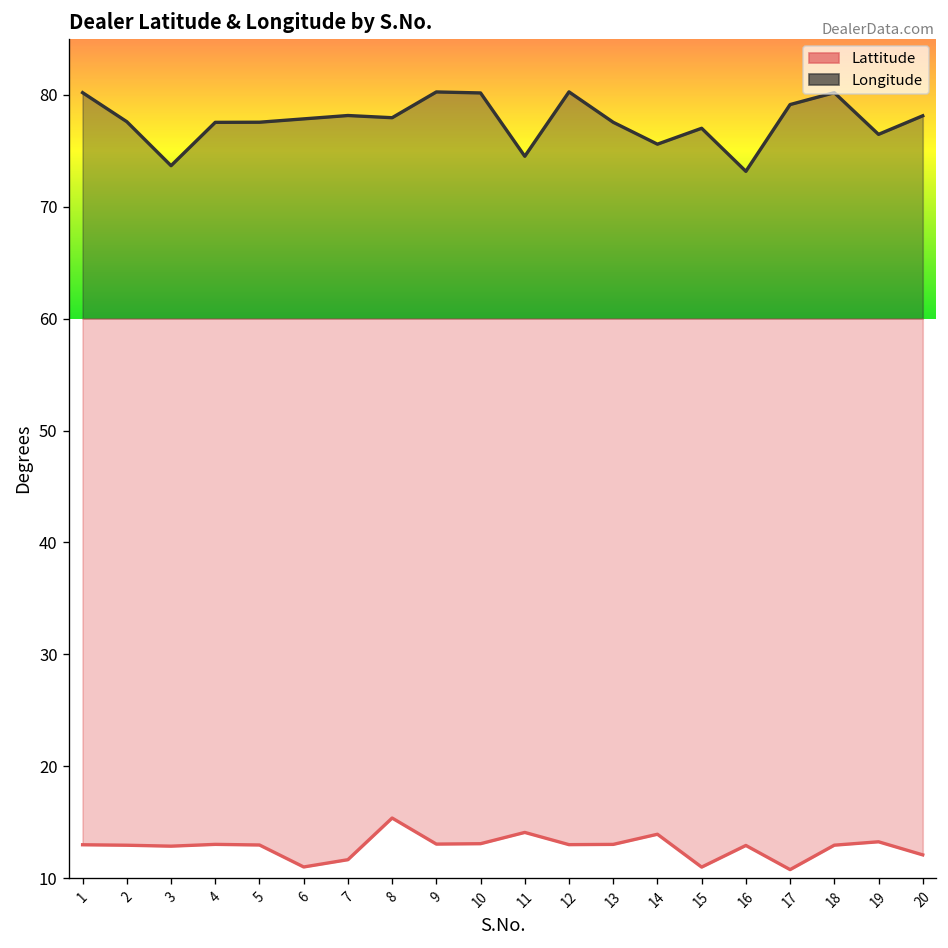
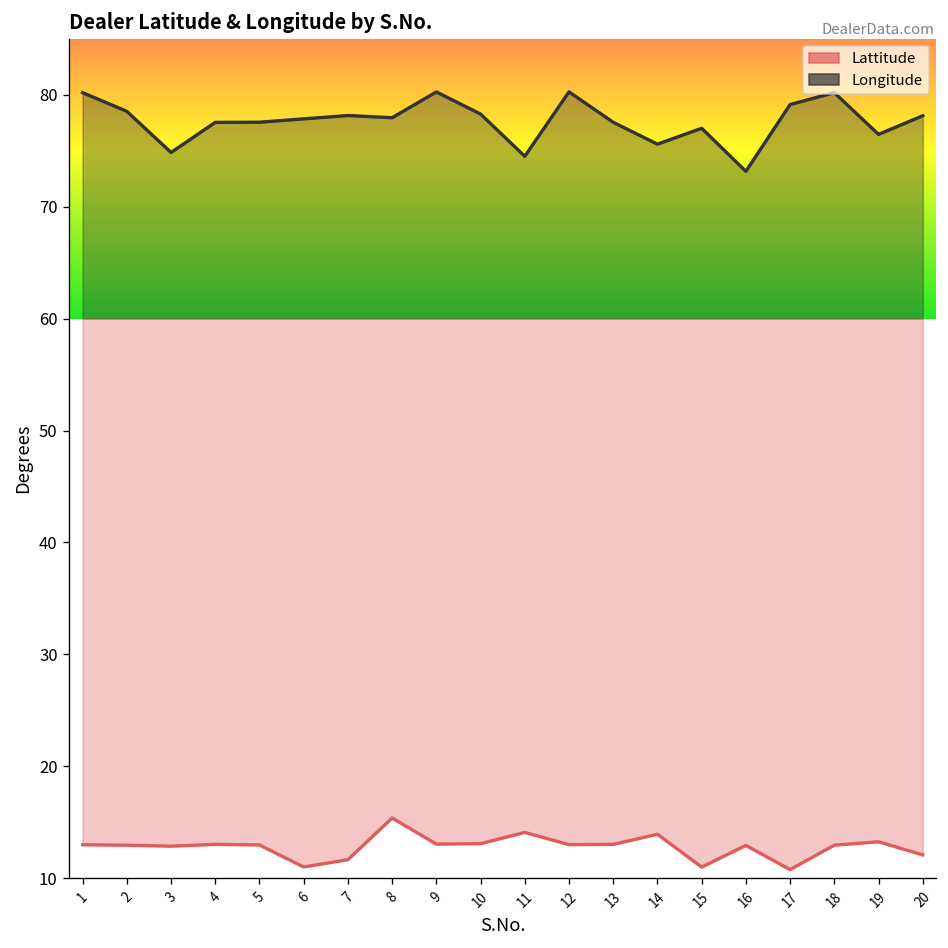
Longitude, 2: 78 -> 79
Longitude, 3: 74 -> 75
Longitude, 10: 80 -> 78
